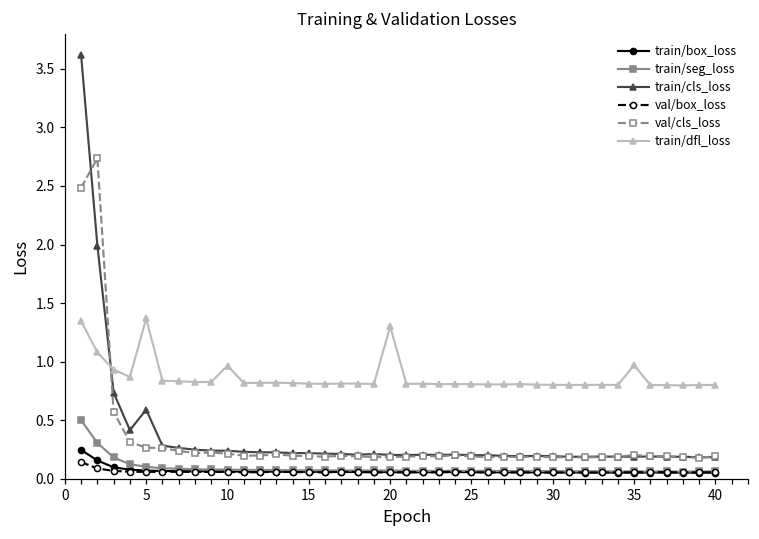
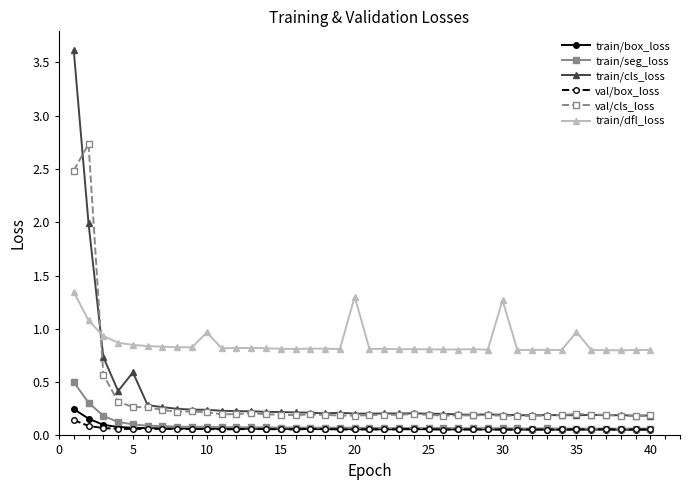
train/dfl_loss, 5: 1.37 -> 0.85
train/dfl_loss, 30: 0.80 -> 1.27
